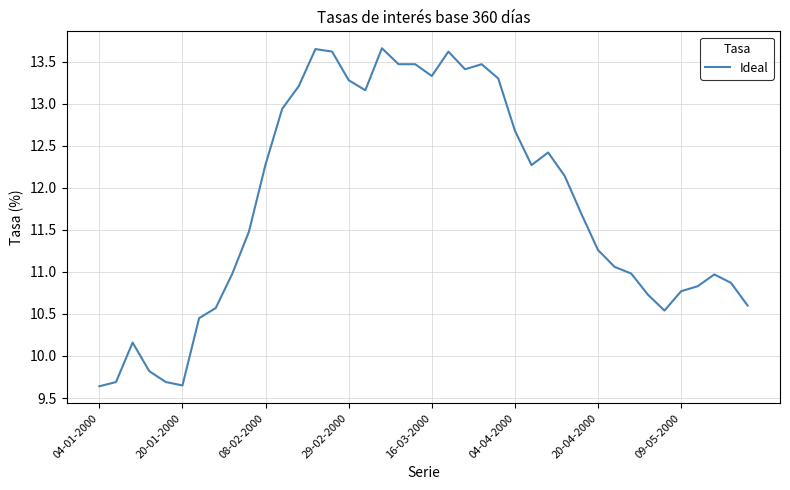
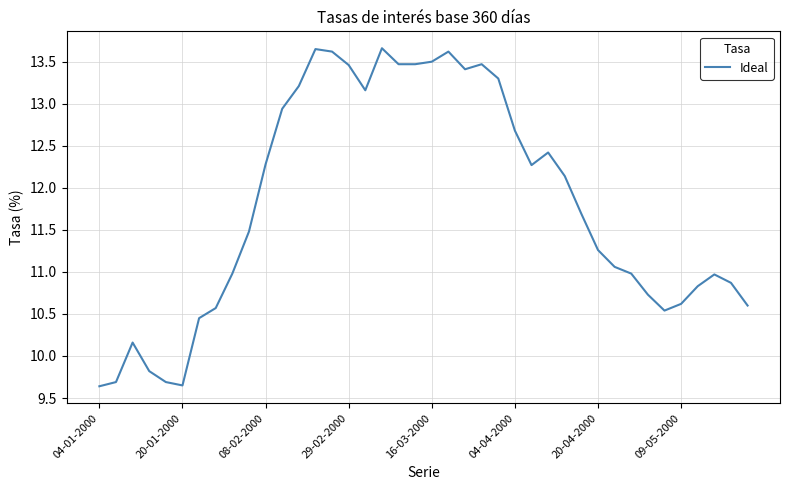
29-02-2000: 13.3 -> 13.5
16-03-2000: 13.3 -> 13.5
09-05-2000: 10.8 -> 10.6
